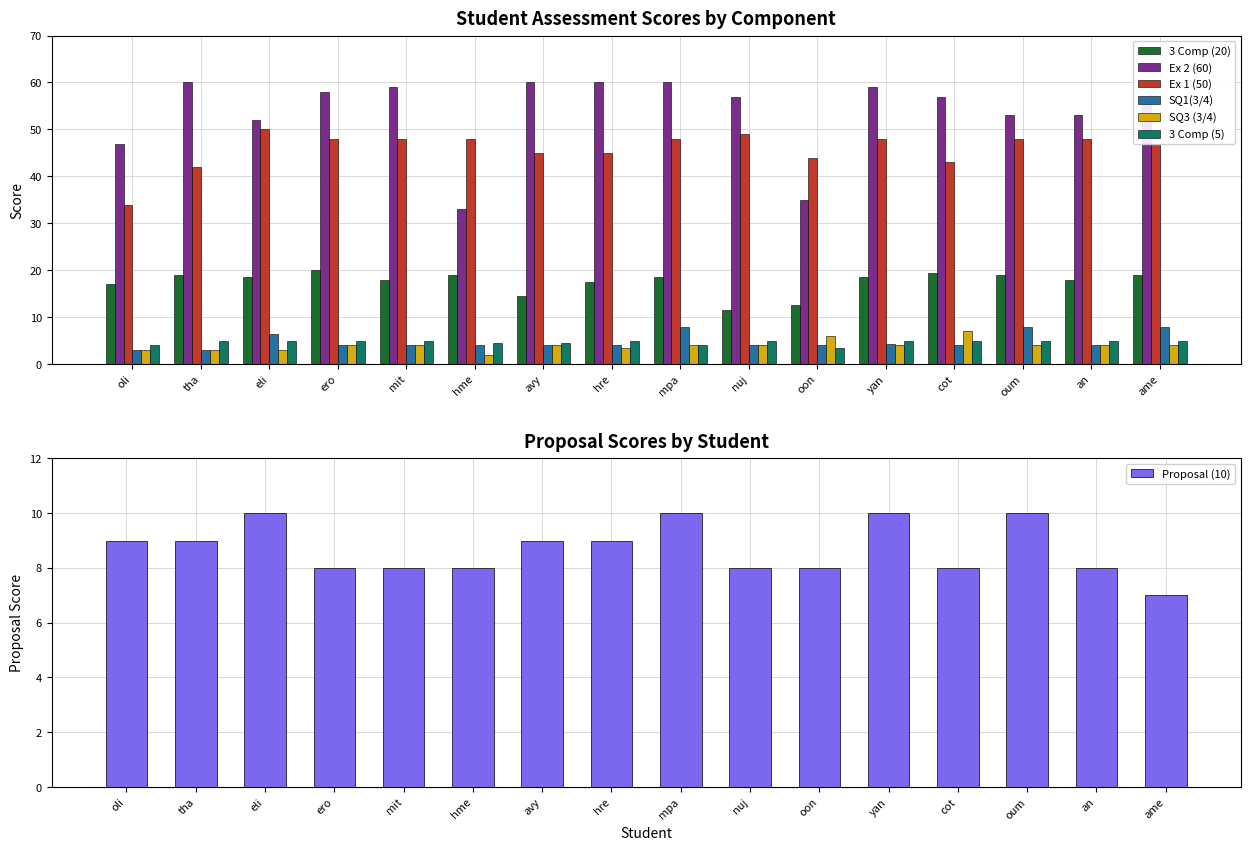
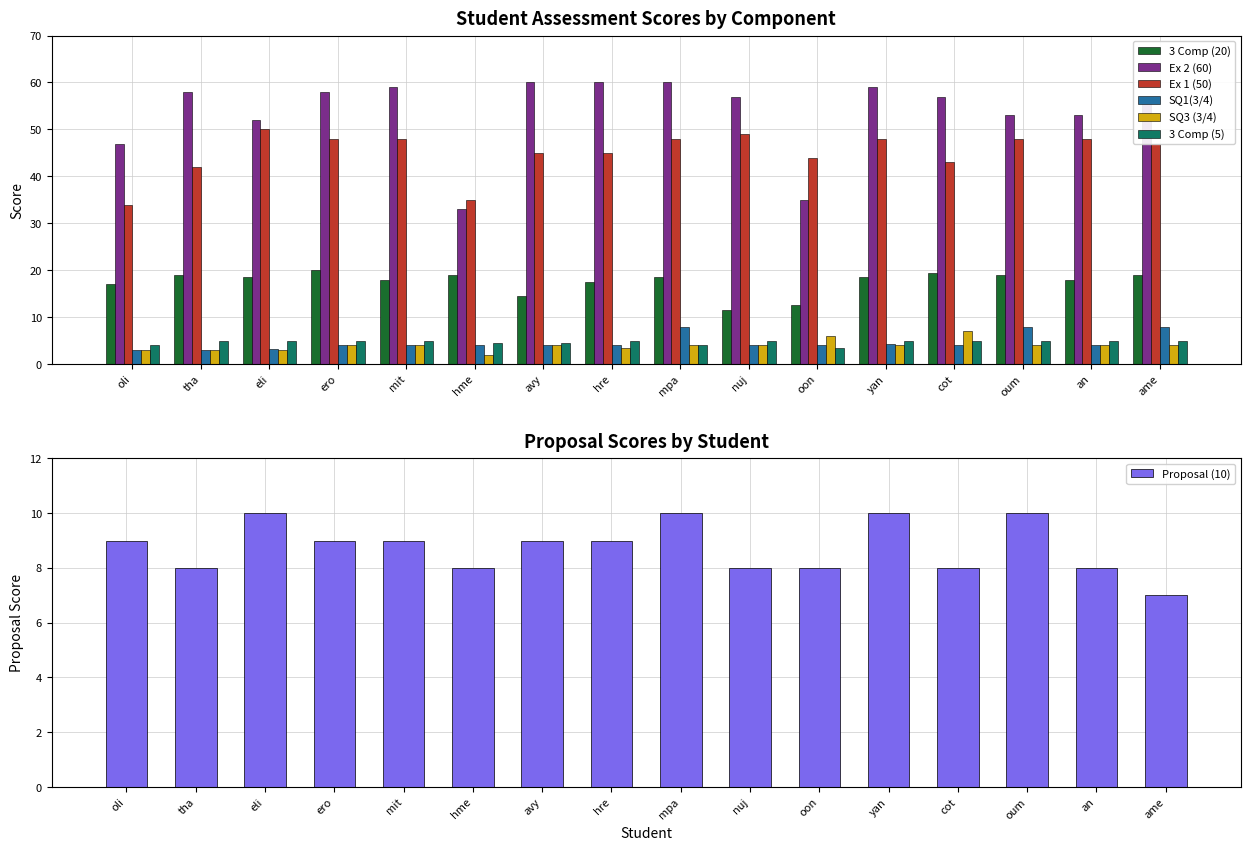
Student Assessment Scores by Component, Ex 2 (60), tha: 60 -> 58
Student Assessment Scores by Component, SQ1(3/4), eli: 6 -> 3
Student Assessment Scores by Component, Ex 1 (50), hme: 48 -> 35
Proposal Scores by Student, tha: 9 -> 8
Proposal Scores by Student, ero: 8 -> 9
Proposal Scores by Student, mit: 8 -> 9
